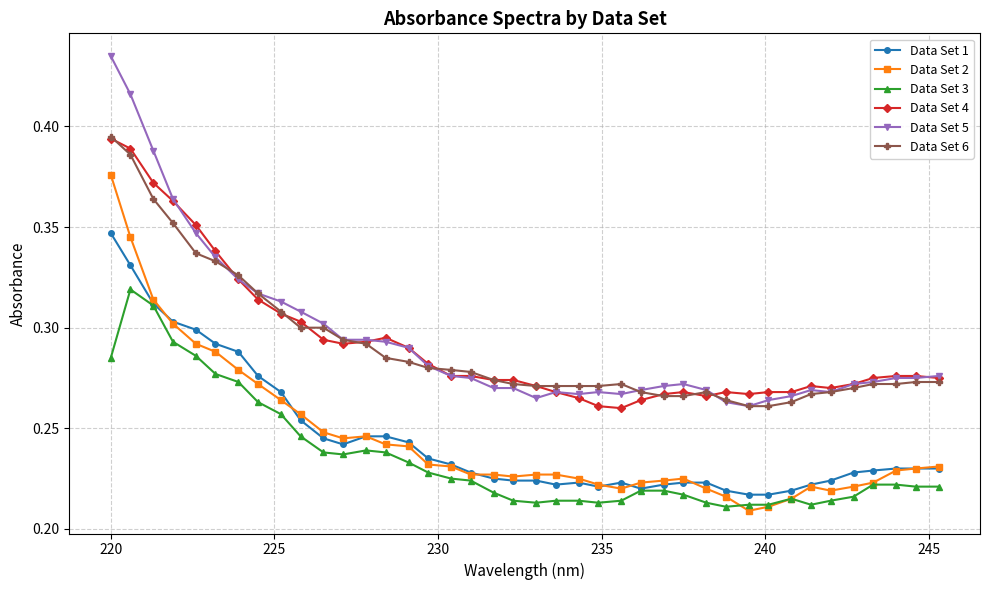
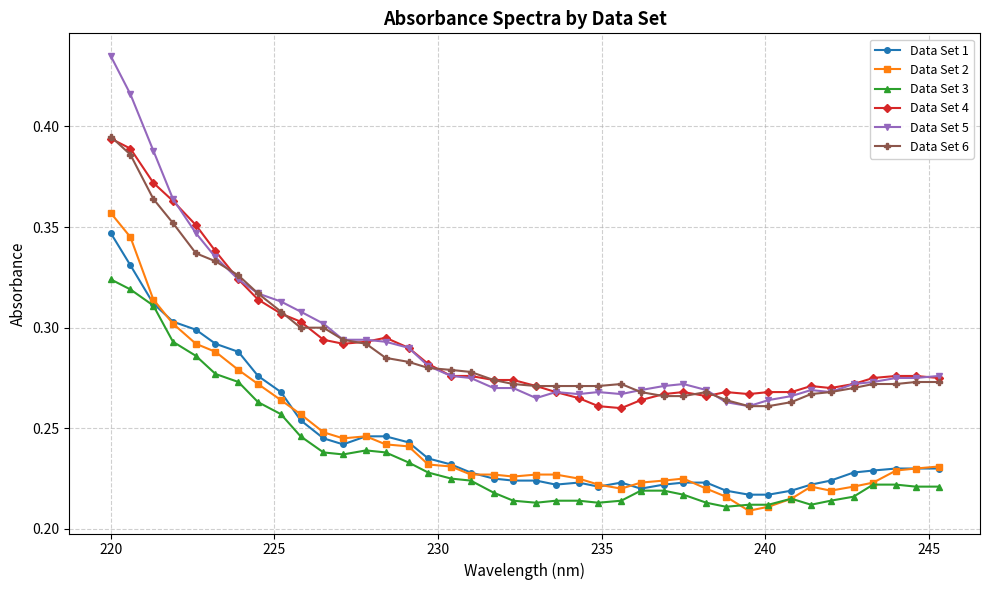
Data Set 2, 220: 0.376 -> 0.357
Data Set 3, 220: 0.285 -> 0.324
